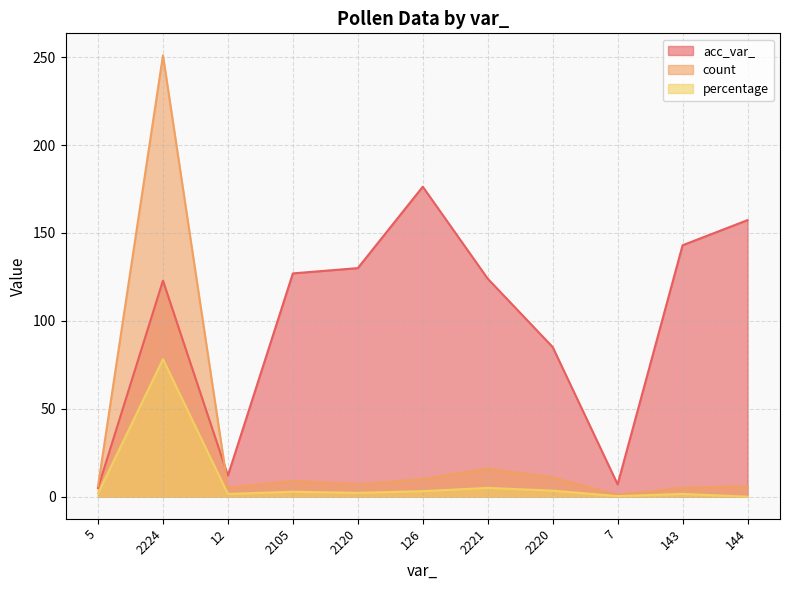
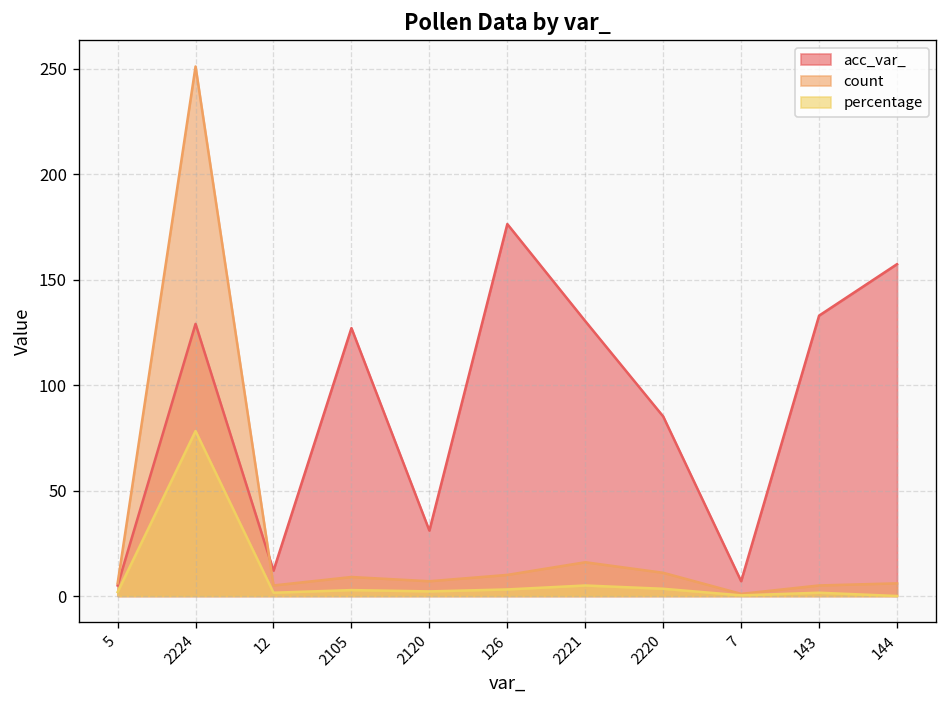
acc_var_, 2224: 123 -> 129
acc_var_, 2120: 130 -> 31
acc_var_, 2221: 124 -> 130
acc_var_, 143: 143 -> 133
